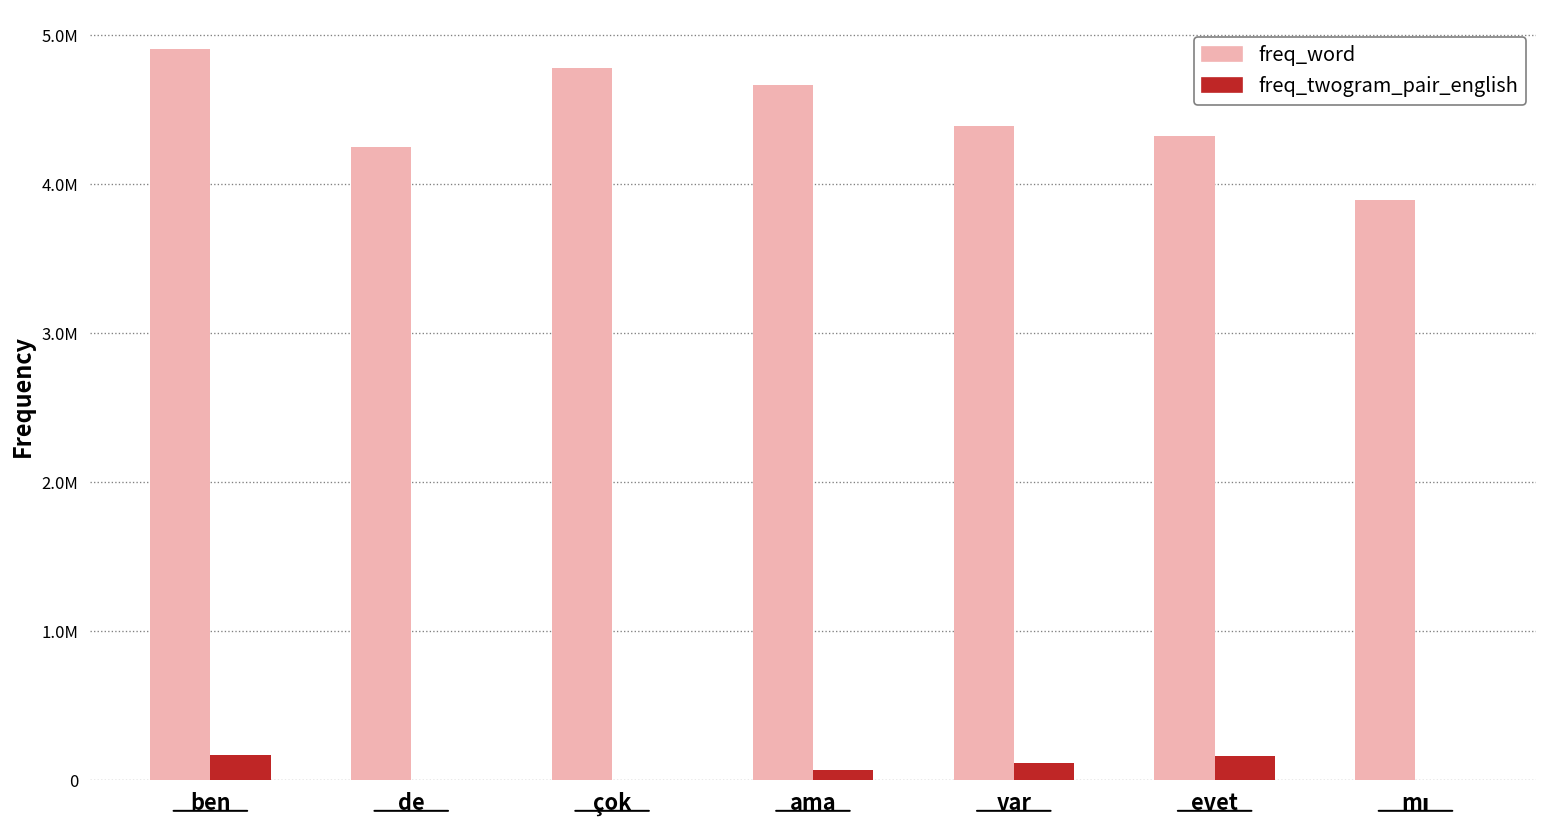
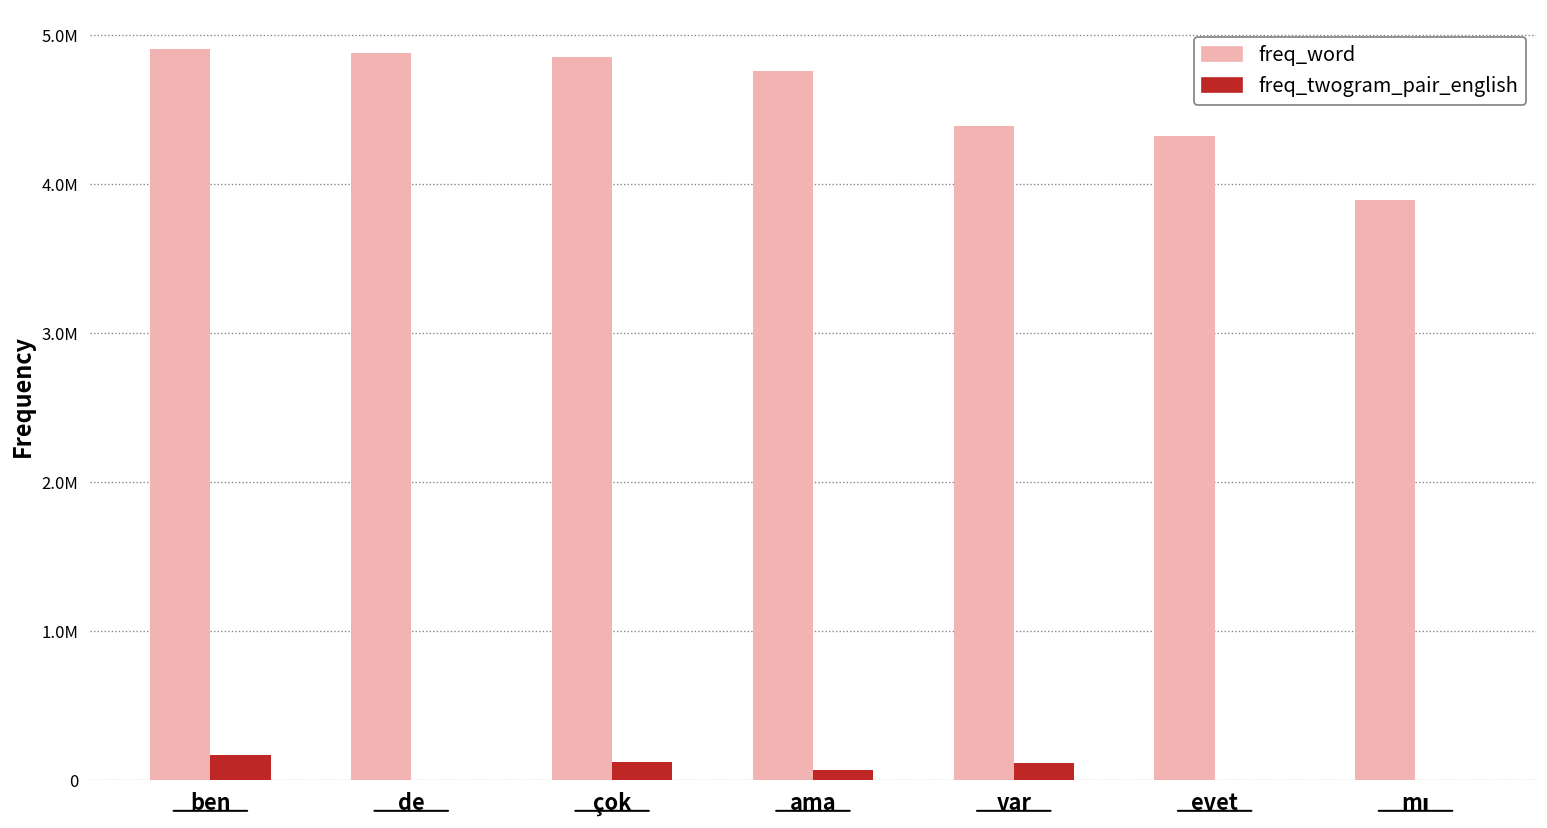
freq_word, de: 4250000 -> 4880000
freq_word, çok: 4780000 -> 4850000
freq_twogram_pair_english, çok: 0 -> 120000
freq_word, ama: 4660000 -> 4760000
freq_twogram_pair_english, evet: 160000 -> 0
